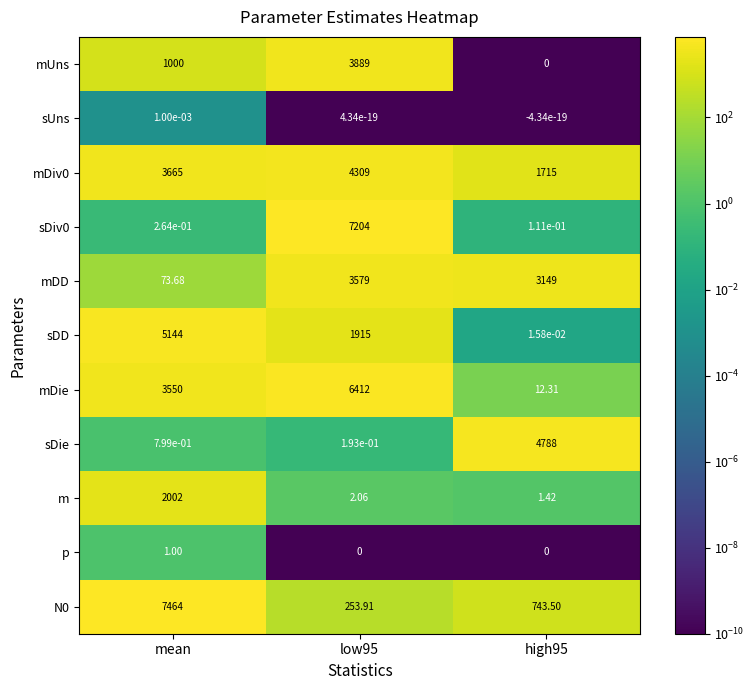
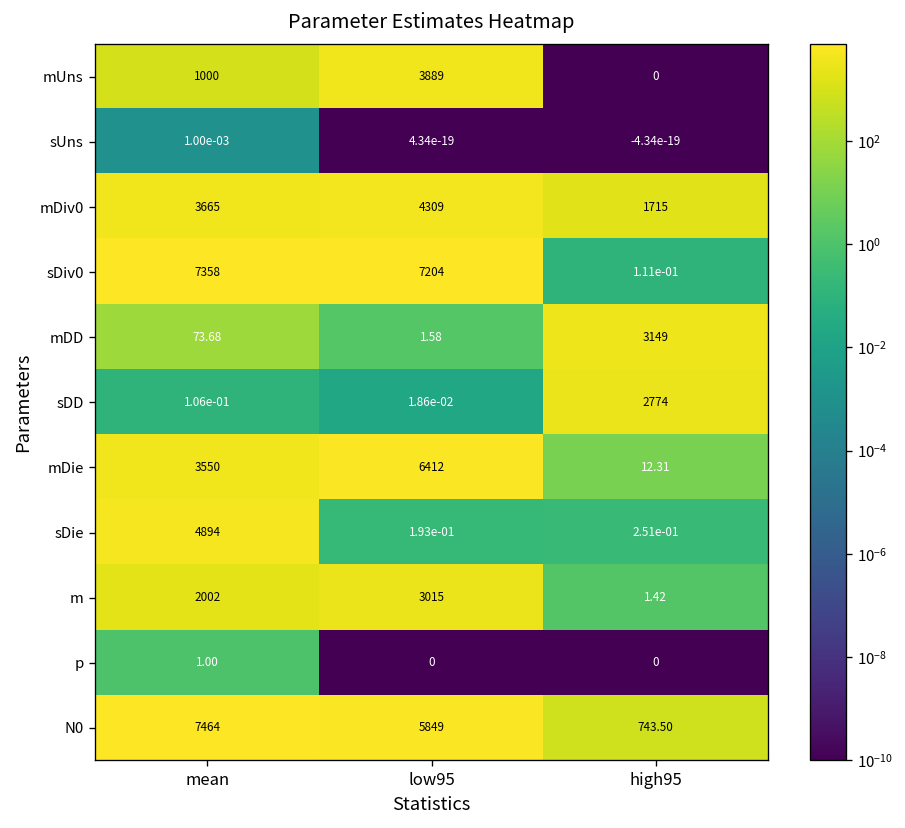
sDiv0, mean: 2.64e-01 -> 7358
mDD, low95: 3579 -> 1.58
sDD, mean: 5144 -> 1.06e-01
sDD, low95: 1915 -> 1.86e-02
sDD, high95: 1.58e-02 -> 2774
sDie, mean: 7.99e-01 -> 4894
sDie, high95: 4788 -> 2.51e-01
m, low95: 2.06 -> 3015
N0, low95: 253.91 -> 5849
